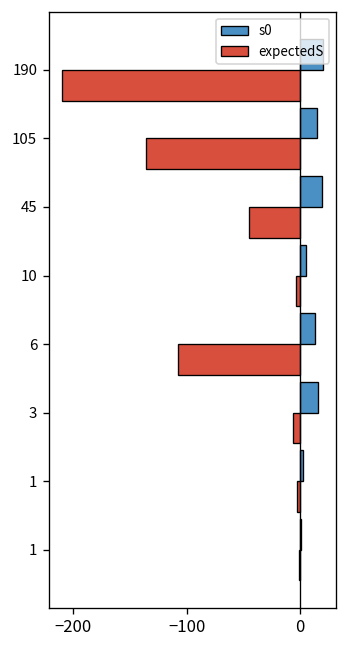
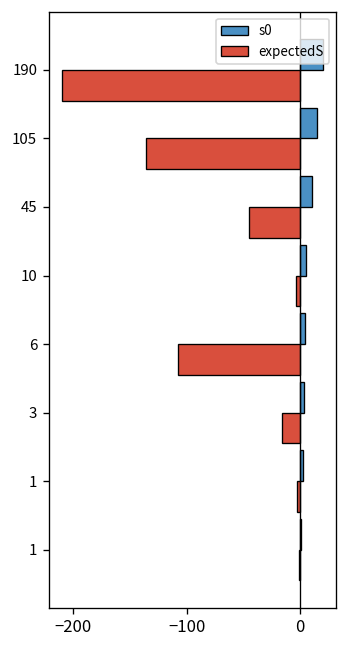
s0, 45: 20 -> 10
s0, 6: 10 -> 0
s0, 3: 20 -> 0
expectedS, 3: -10 -> -20
